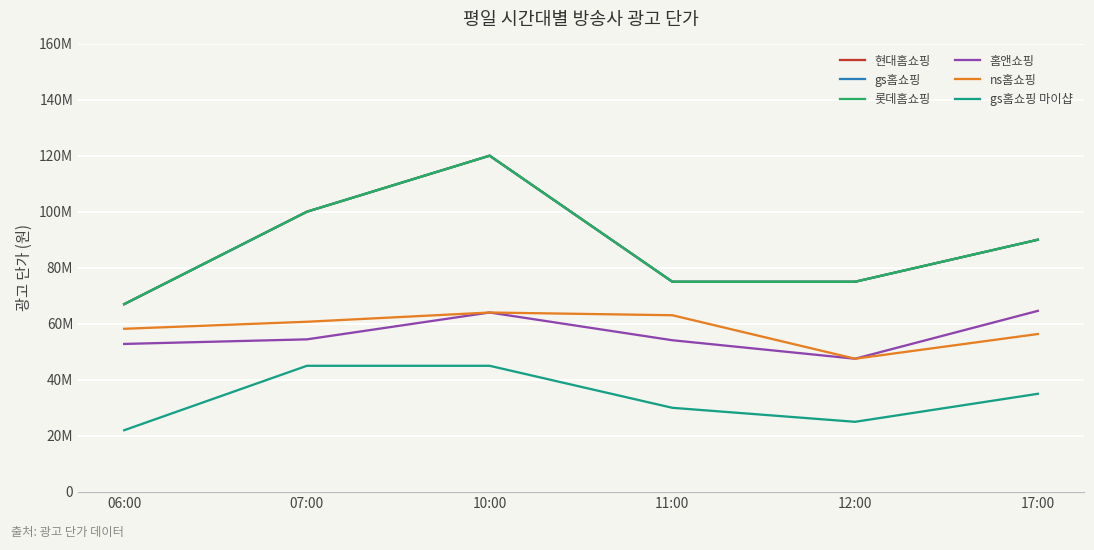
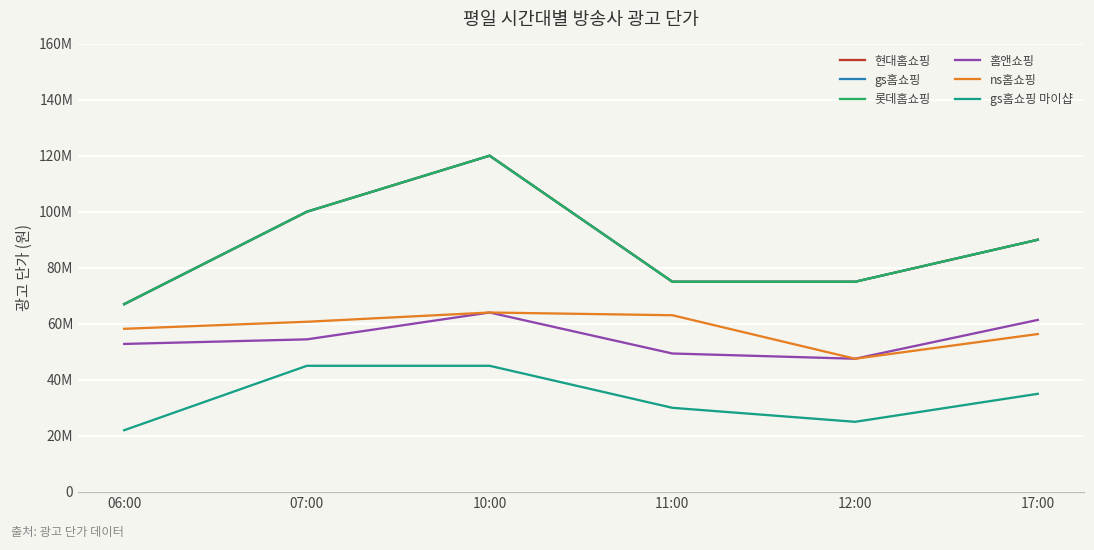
홈앤쇼핑, 11:00: 54000000 -> 49000000
홈앤쇼핑, 17:00: 65000000 -> 61000000
